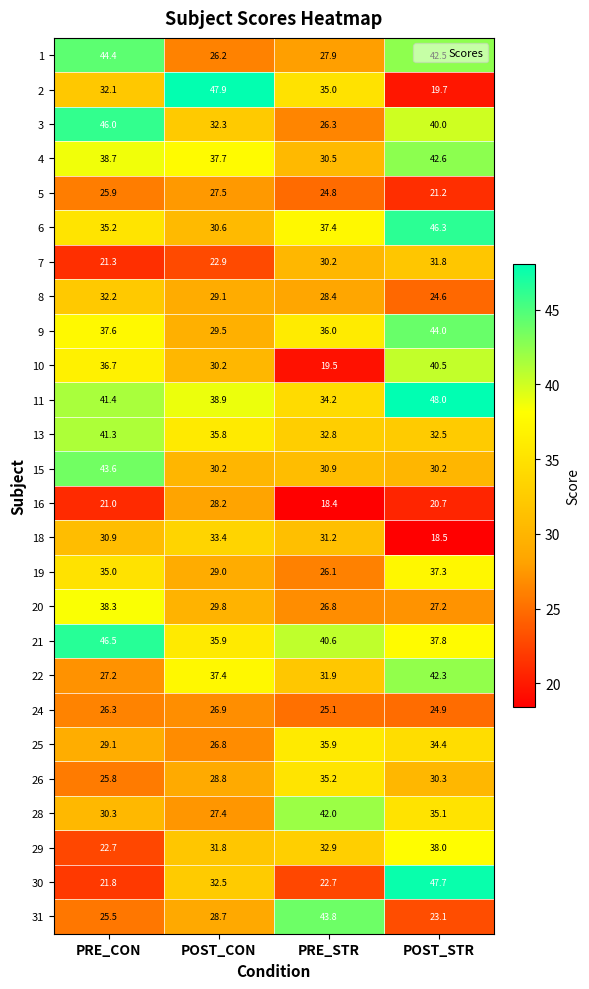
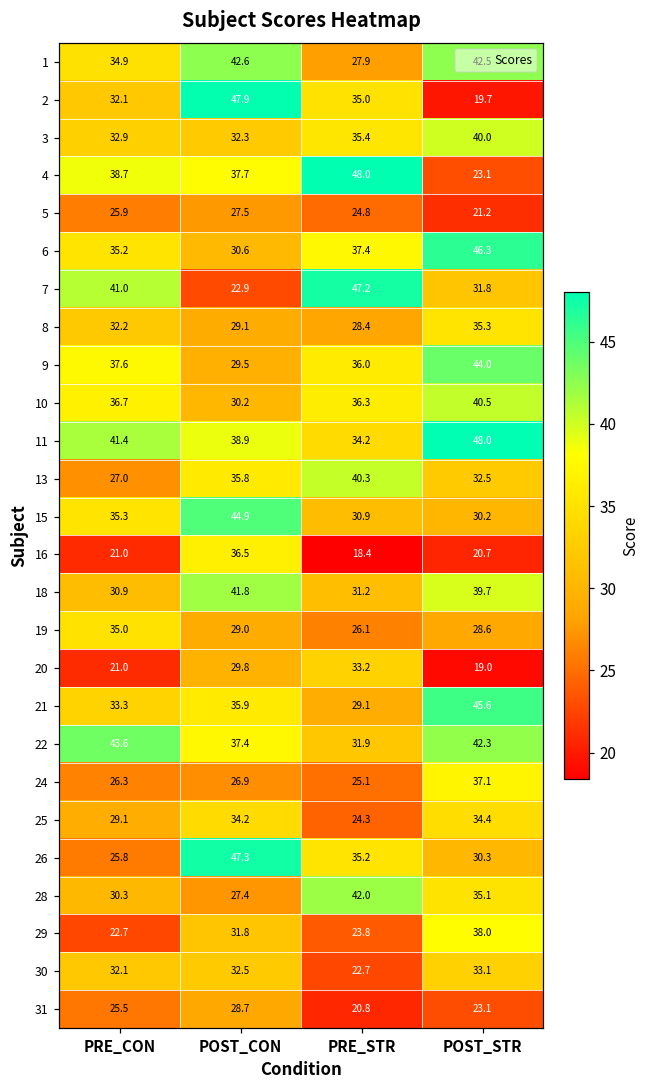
1, PRE_CON: 44.4 -> 34.9
1, POST_CON: 26.2 -> 42.6
3, PRE_CON: 46.0 -> 32.9
3, PRE_STR: 26.3 -> 35.4
4, PRE_STR: 30.5 -> 48.0
4, POST_STR: 42.6 -> 23.1
7, PRE_CON: 21.3 -> 41.0
7, PRE_STR: 30.2 -> 47.2
8, POST_STR: 24.6 -> 35.3
10, PRE_STR: 19.5 -> 36.3
13, PRE_CON: 41.3 -> 27.0
13, PRE_STR: 32.8 -> 40.3
15, PRE_CON: 43.6 -> 35.3
15, POST_CON: 30.2 -> 44.9
16, POST_CON: 28.2 -> 36.5
18, POST_CON: 33.4 -> 41.8
18, POST_STR: 18.5 -> 39.7
19, POST_STR: 37.3 -> 28.6
20, PRE_CON: 38.3 -> 21.0
20, PRE_STR: 26.8 -> 33.2
20, POST_STR: 27.2 -> 19.0
21, PRE_CON: 46.5 -> 33.3
21, PRE_STR: 40.6 -> 29.1
21, POST_STR: 37.8 -> 45.6
22, PRE_CON: 27.2 -> 43.6
24, POST_STR: 24.9 -> 37.1
25, POST_CON: 26.8 -> 34.2
25, PRE_STR: 35.9 -> 24.3
26, POST_CON: 28.8 -> 47.3
29, PRE_STR: 32.9 -> 23.8
30, PRE_CON: 21.8 -> 32.1
30, POST_STR: 47.7 -> 33.1
31, PRE_STR: 43.8 -> 20.8
